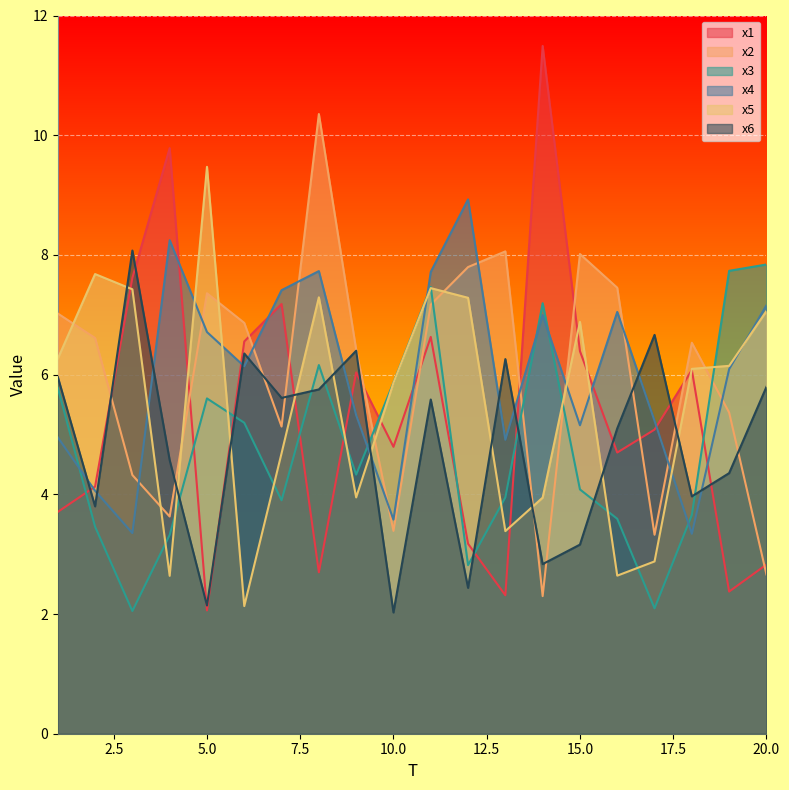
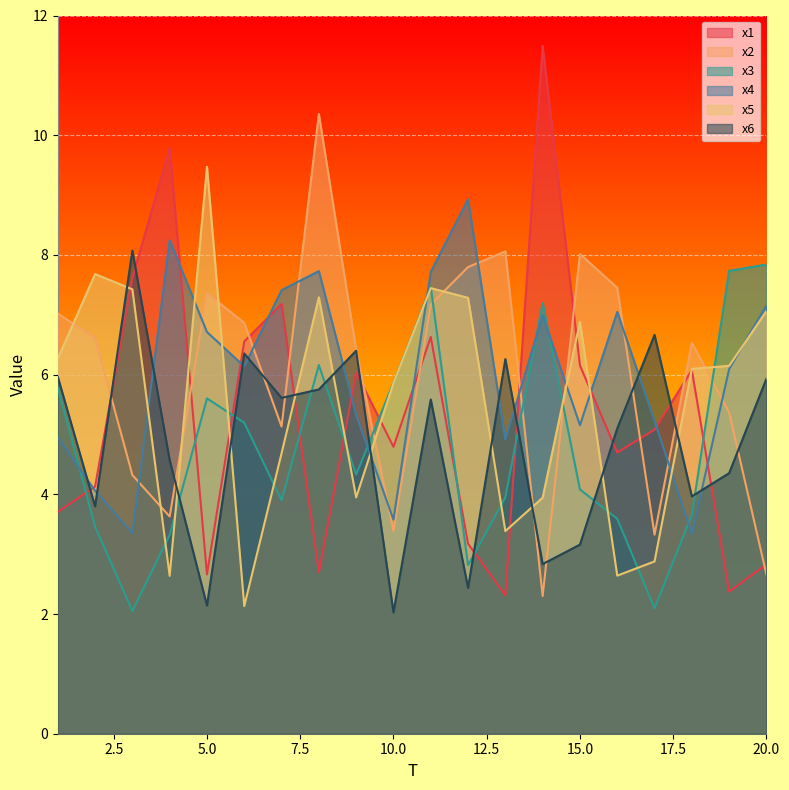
x1, 5.0: 2.1 -> 2.7
x1, 15.0: 6.4 -> 6.2
x6, 20.0: 5.8 -> 5.9
